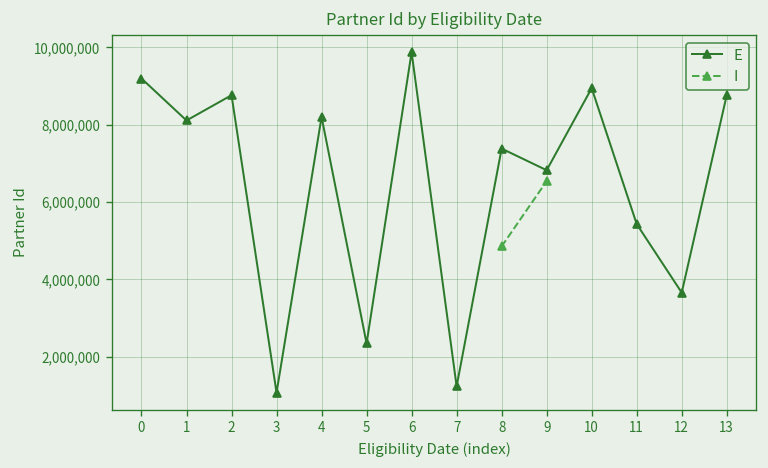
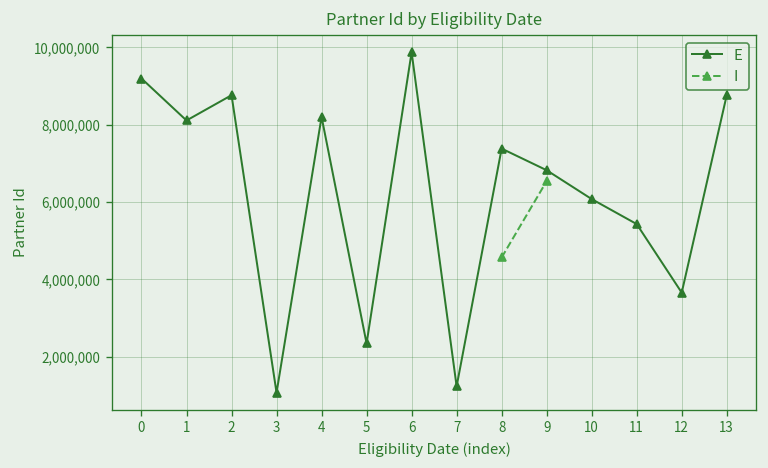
I, 8: 4,900,000 -> 4,600,000
E, 10: 8,900,000 -> 6,100,000
